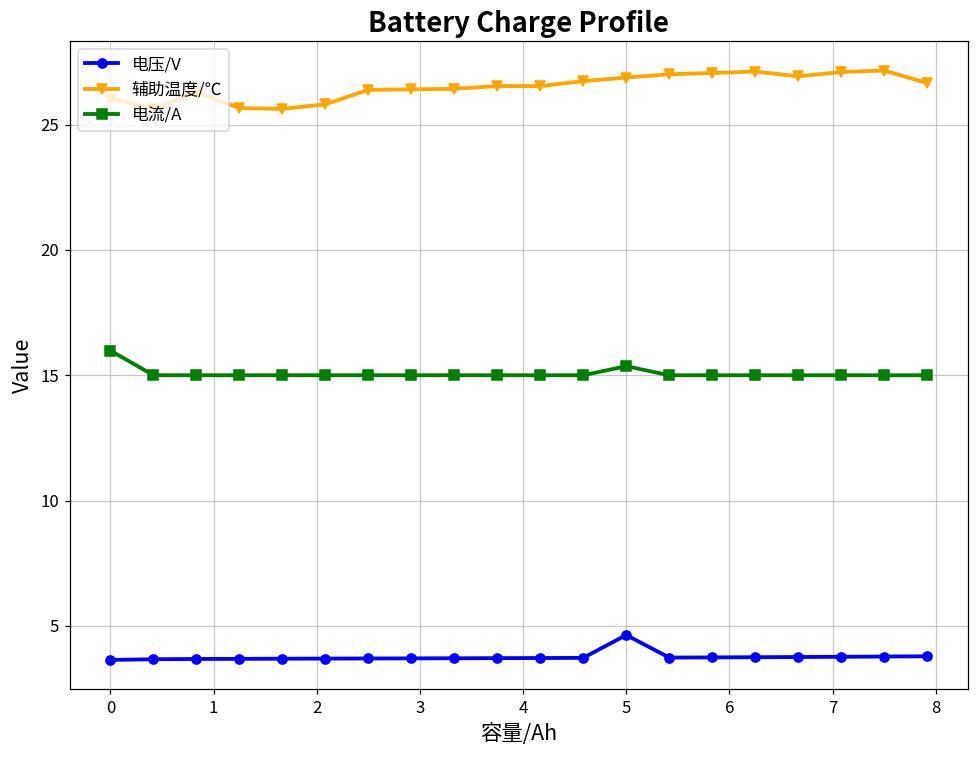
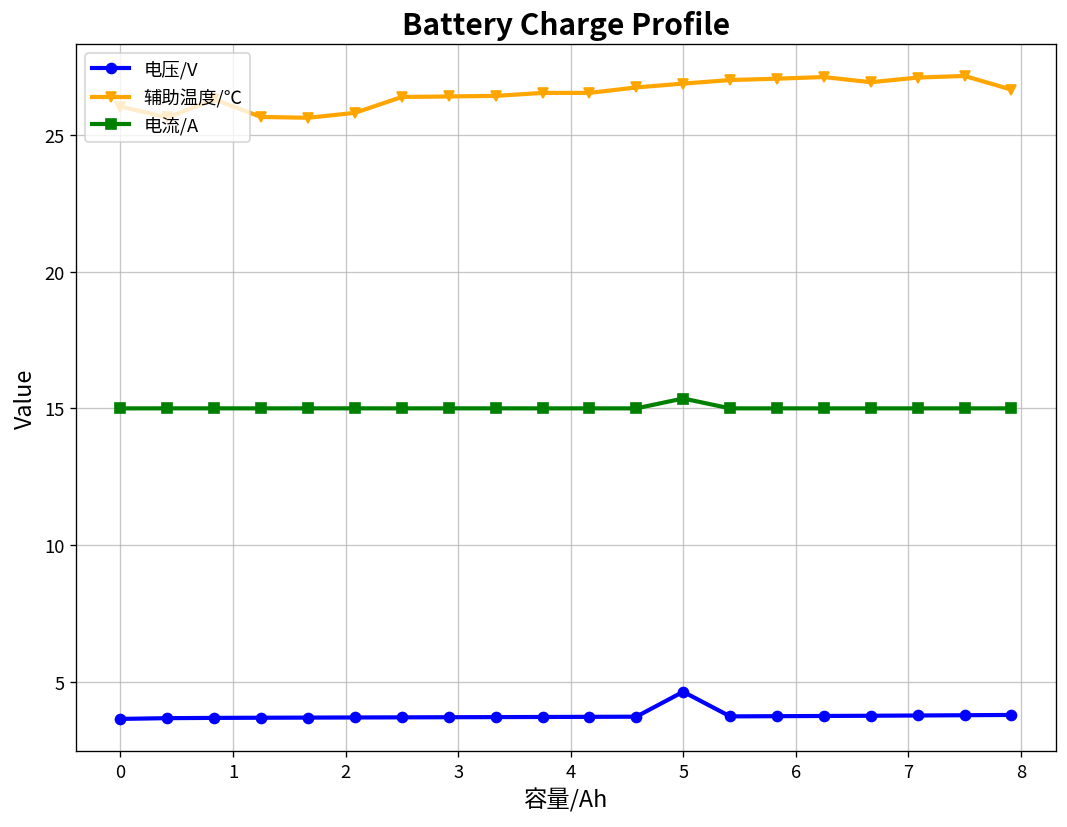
电流/A, 0: 16.0 -> 15.0
